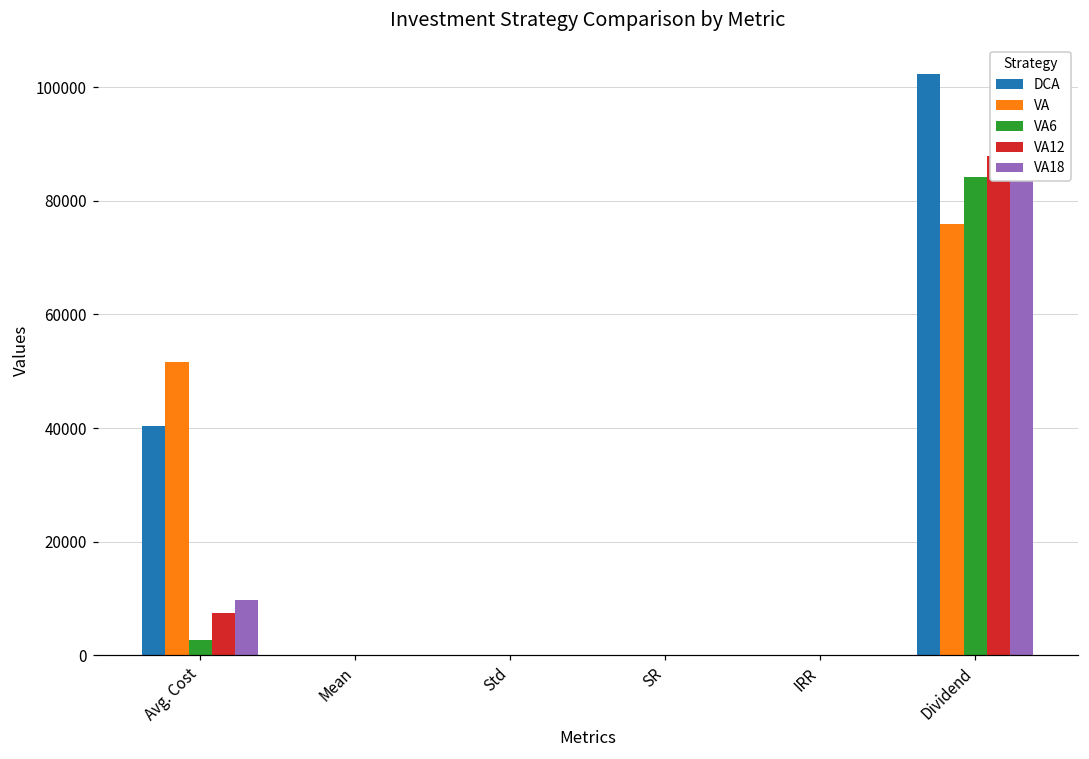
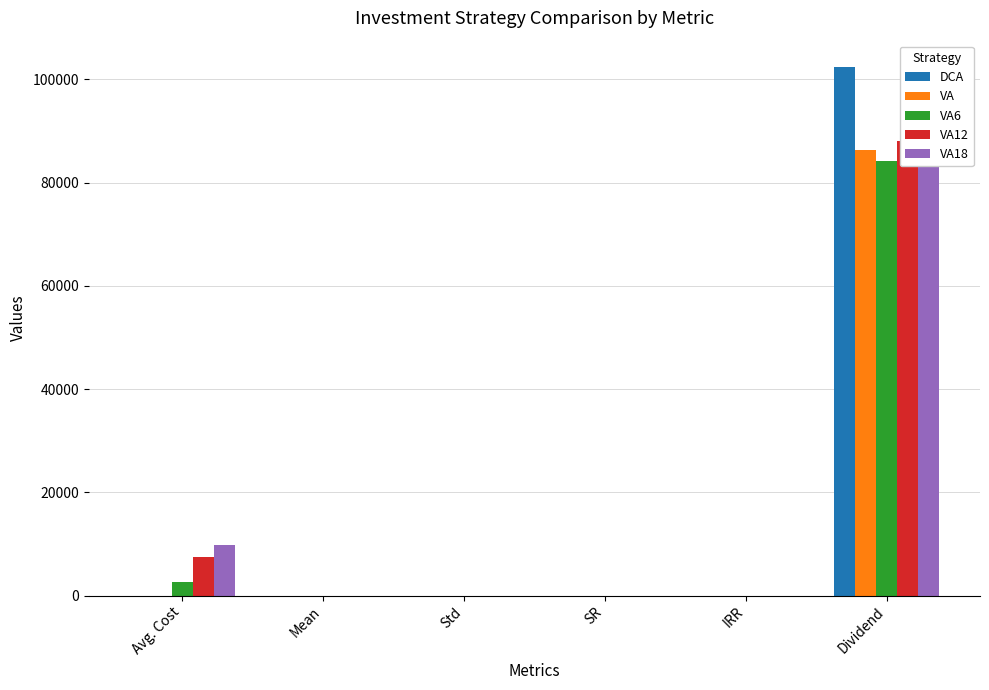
DCA, Avg. Cost: 40000 -> 0
VA, Avg. Cost: 52000 -> 0
VA, Dividend: 76000 -> 86000
